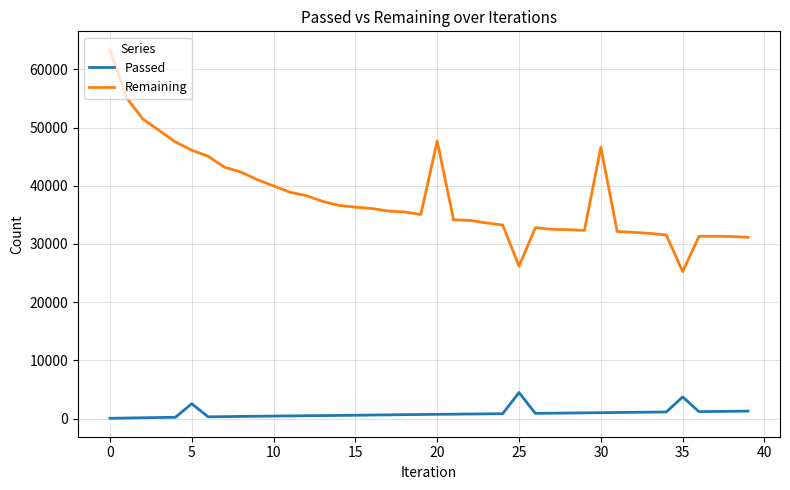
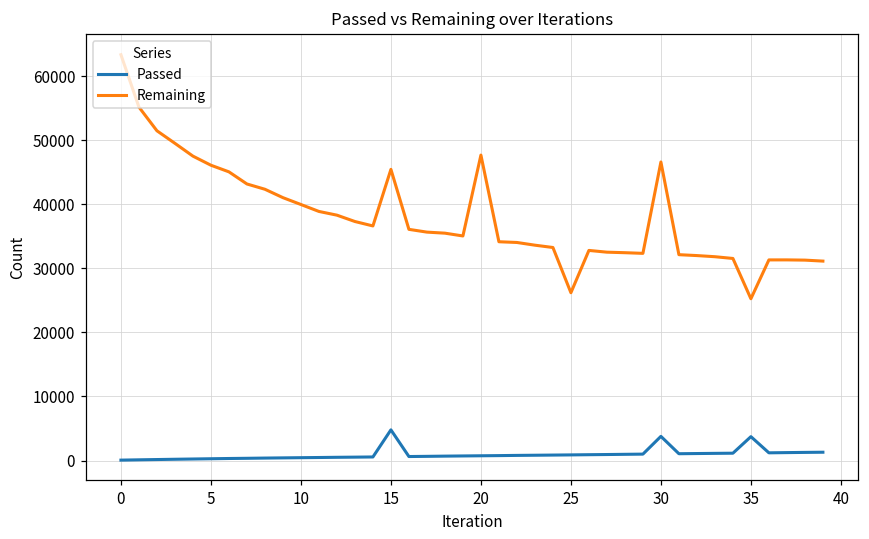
Passed, 5: 3000 -> 0
Passed, 15: 1000 -> 5000
Remaining, 15: 36000 -> 45000
Passed, 25: 4000 -> 1000
Passed, 30: 1000 -> 4000
